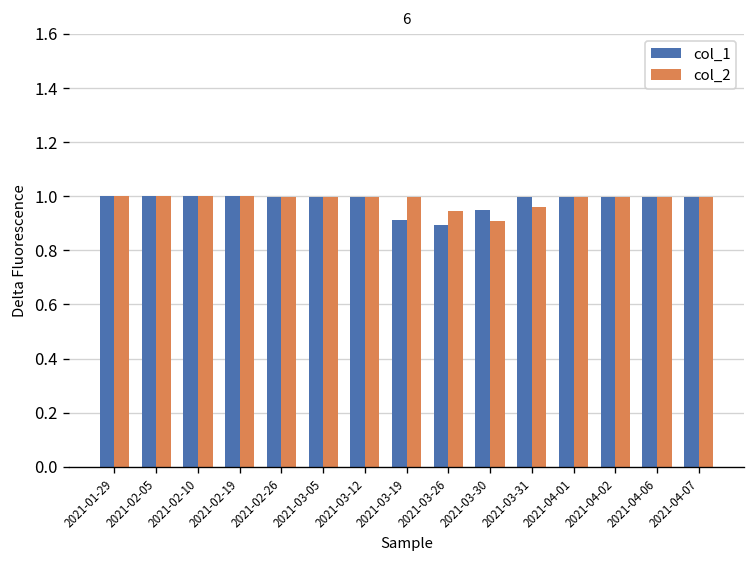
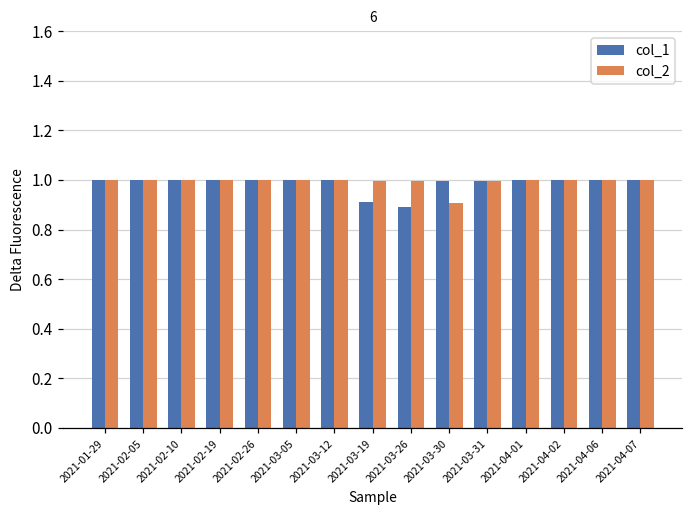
col_2, 2021-03-26: 0.94 -> 1.00
col_1, 2021-03-30: 0.95 -> 1.00
col_2, 2021-03-31: 0.96 -> 1.00
